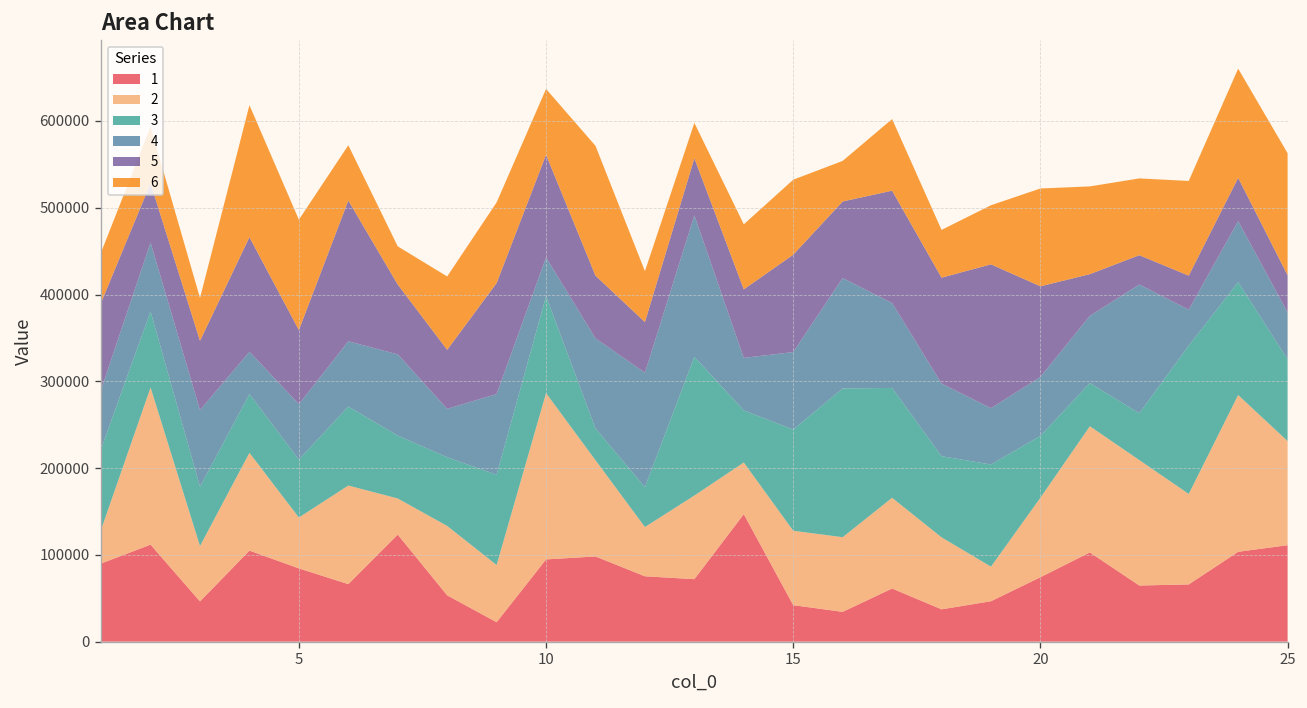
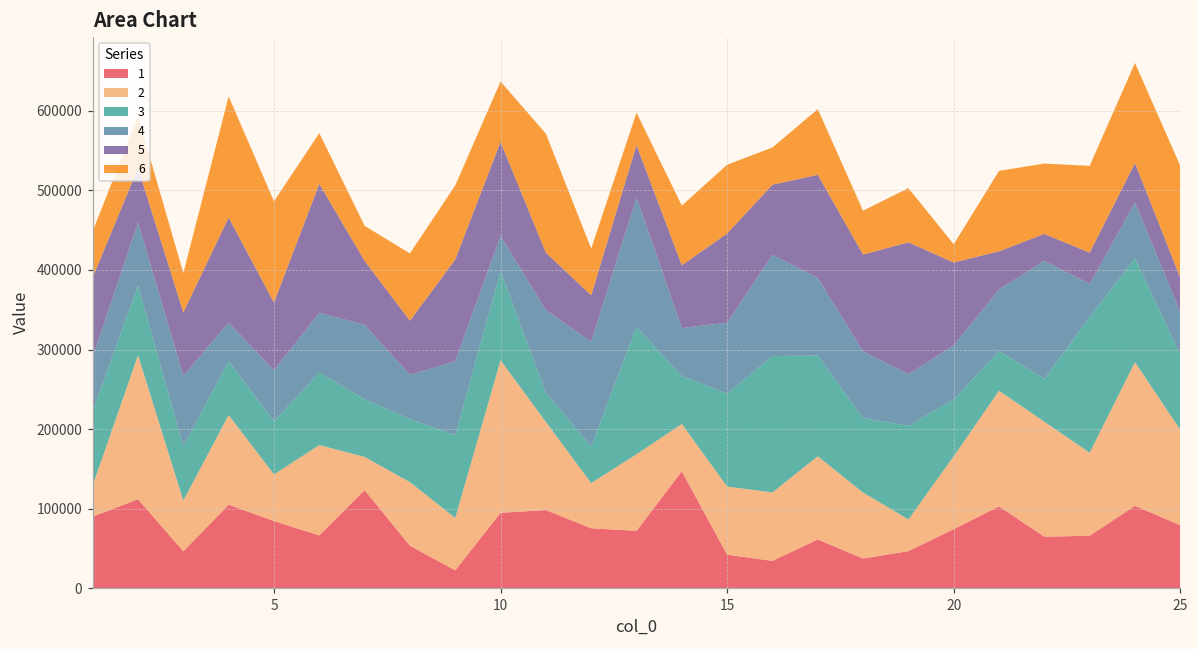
6, 20: 110000 -> 20000
1, 25: 110000 -> 80000
